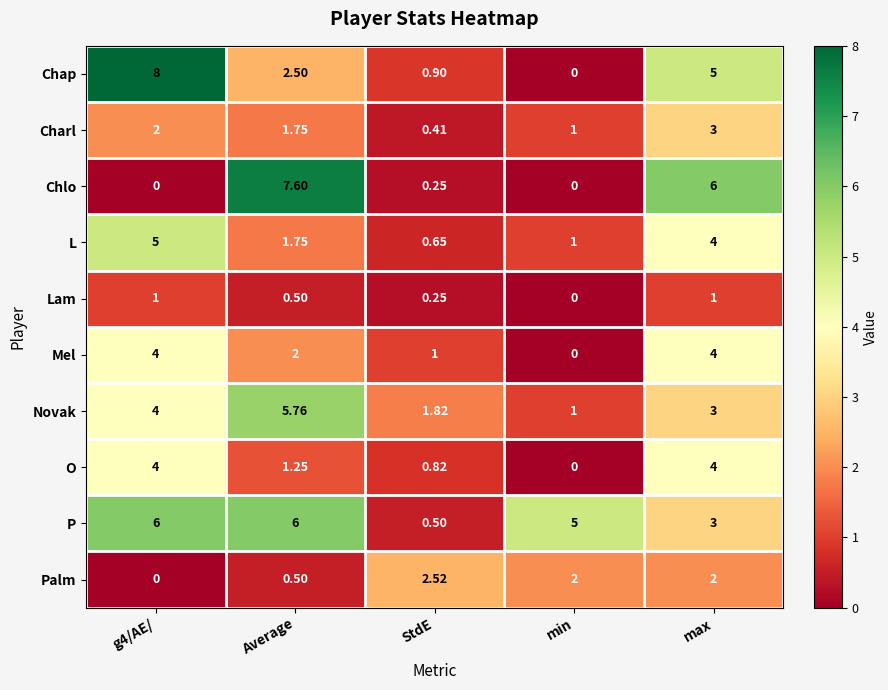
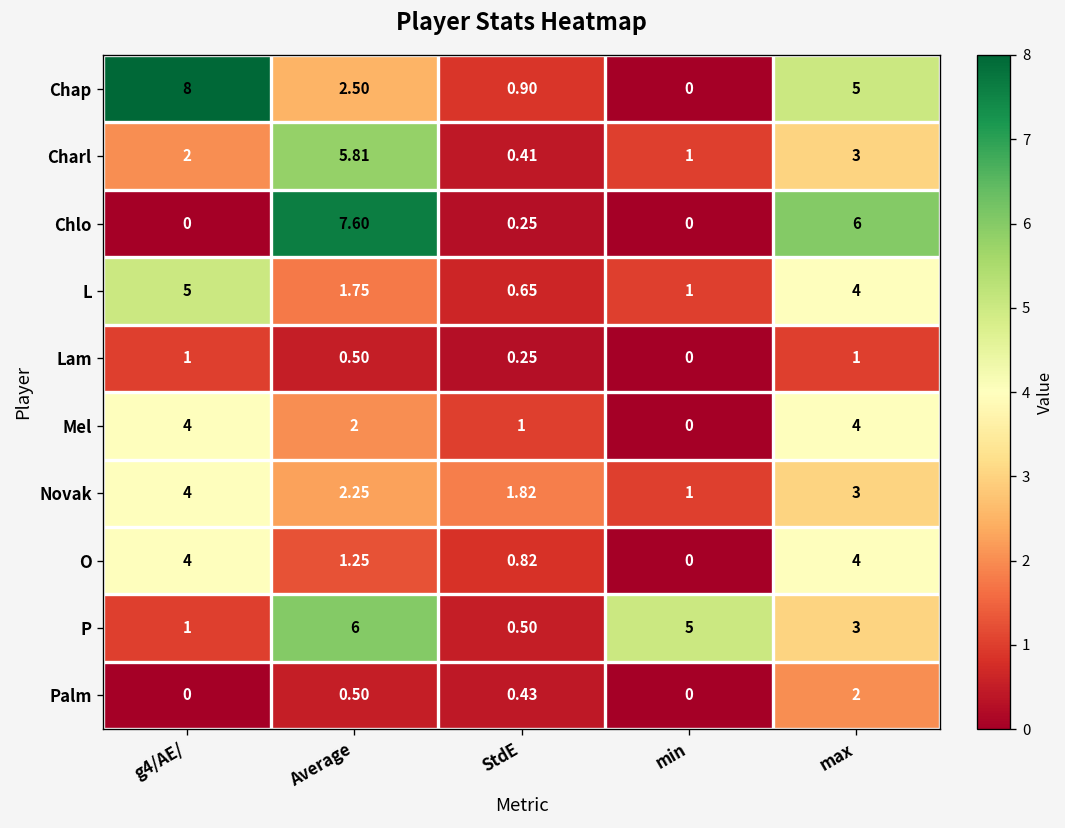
Charl, Average: 1.75 -> 5.81
Novak, Average: 5.76 -> 2.25
P, g4/AE/: 6 -> 1
Palm, StdE: 2.52 -> 0.43
Palm, min: 2 -> 0
